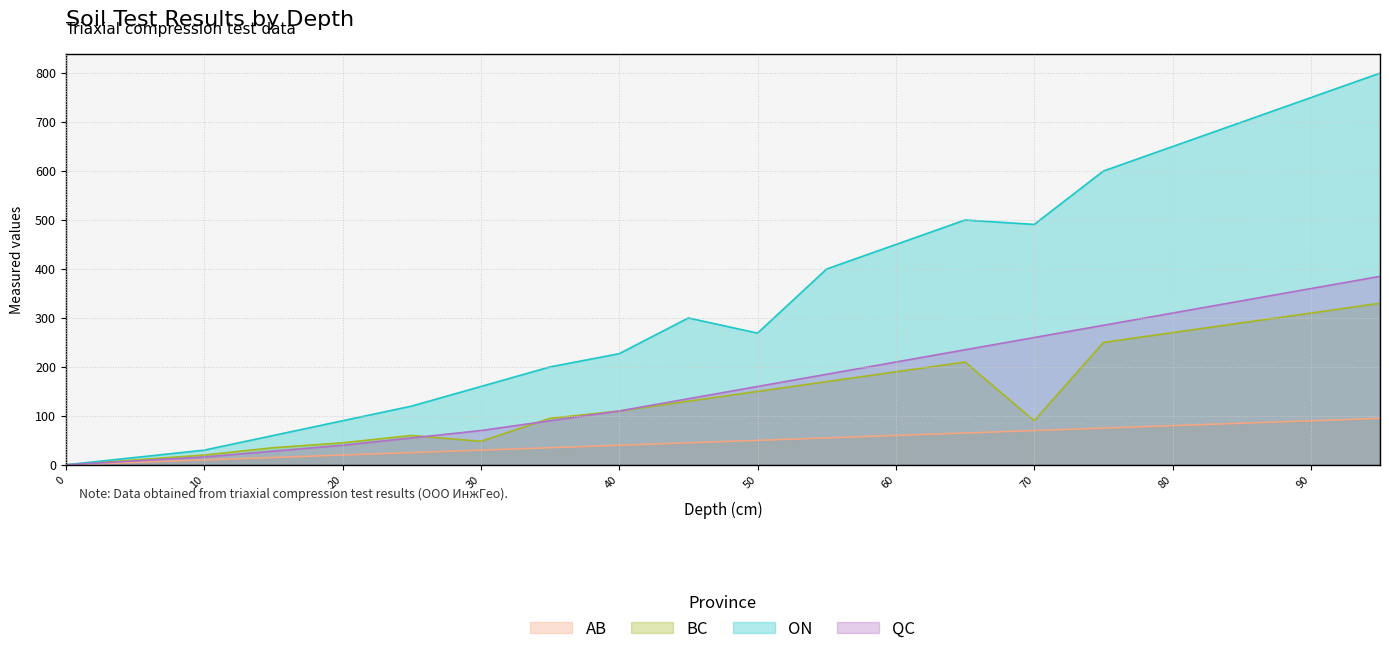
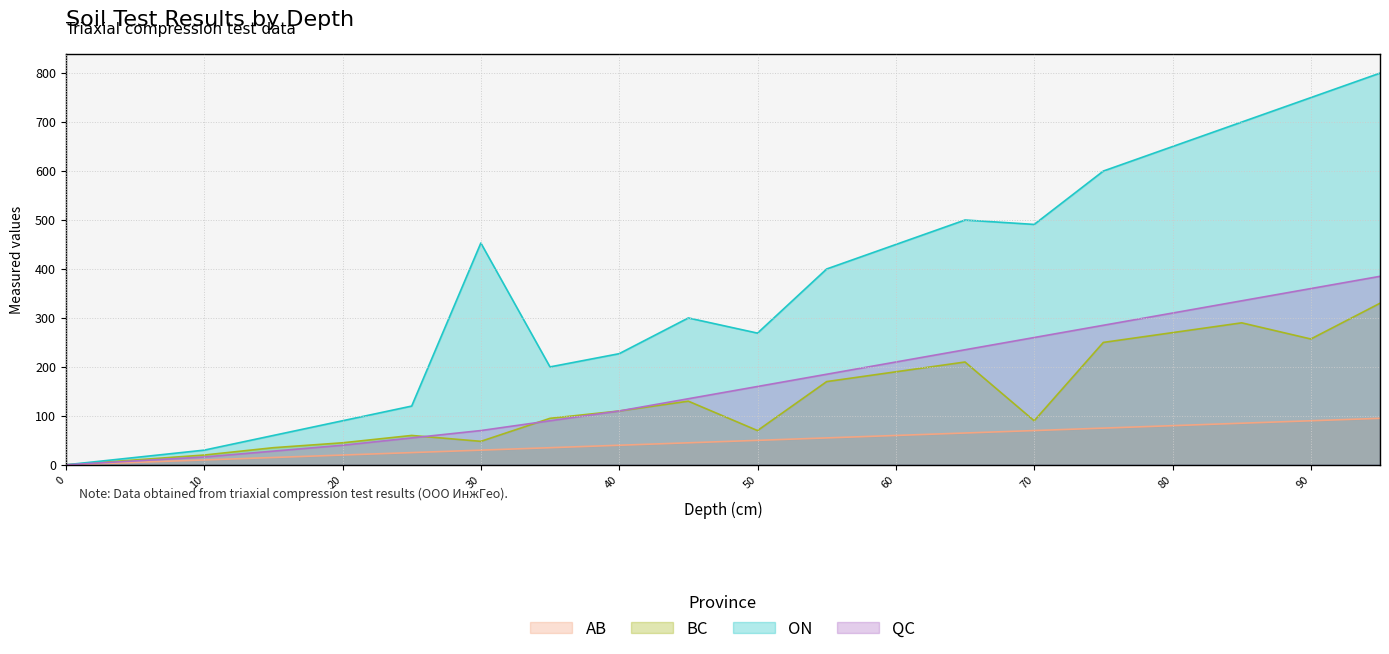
ON, 30: 160 -> 450
BC, 50: 150 -> 70
BC, 90: 310 -> 260
